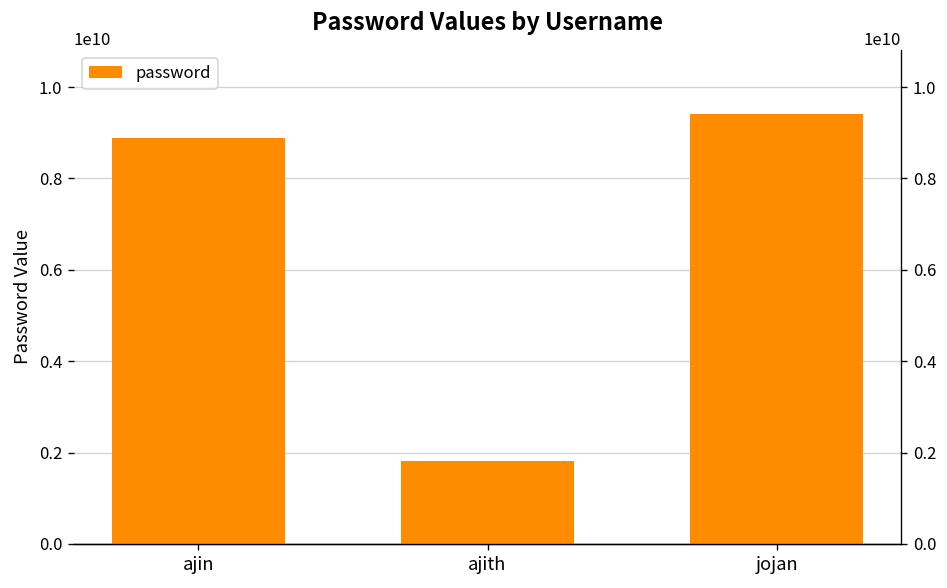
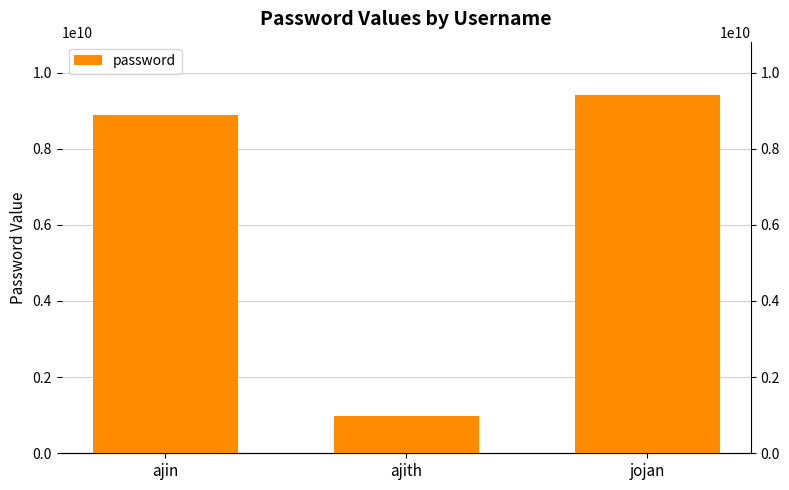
ajith: 1800000000 -> 1000000000
